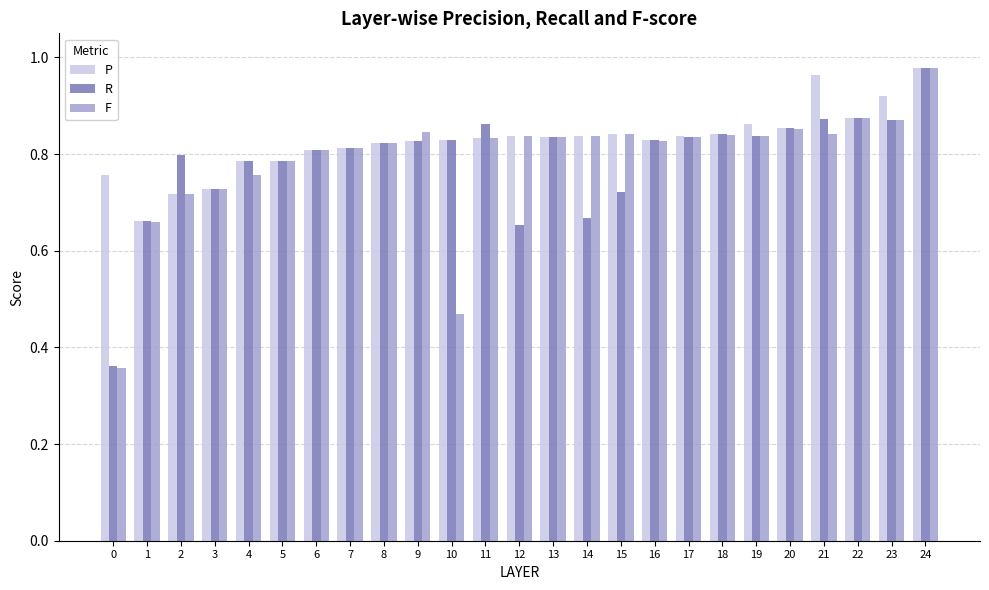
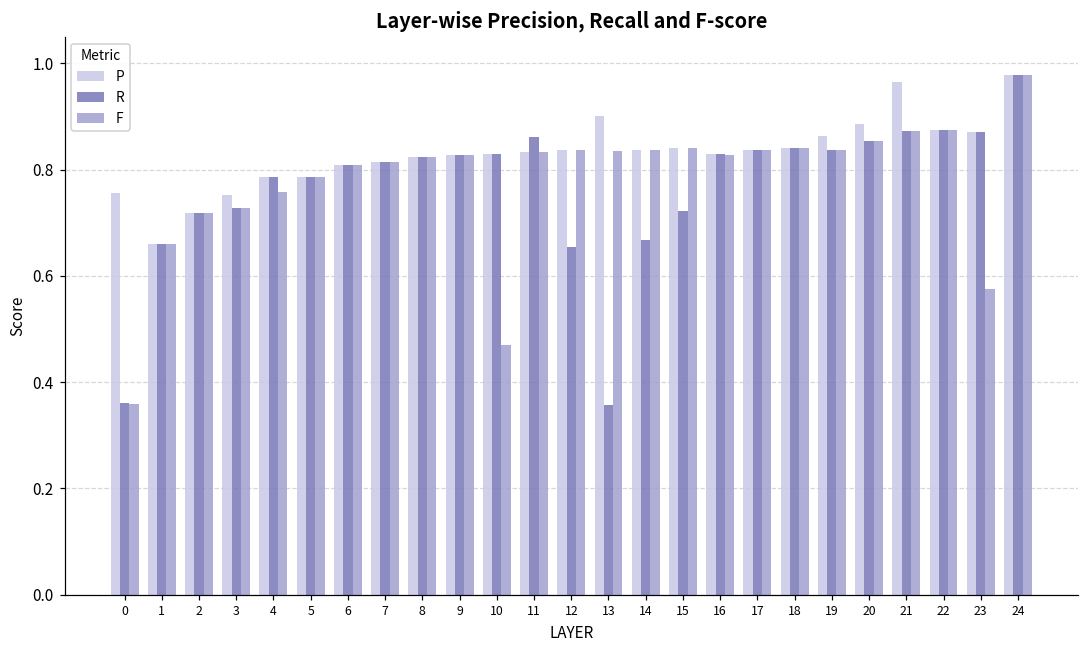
R, 2: 0.80 -> 0.72
P, 3: 0.73 -> 0.75
F, 9: 0.84 -> 0.83
P, 13: 0.83 -> 0.90
R, 13: 0.83 -> 0.36
P, 20: 0.85 -> 0.89
F, 21: 0.84 -> 0.87
P, 23: 0.92 -> 0.87
F, 23: 0.87 -> 0.57
